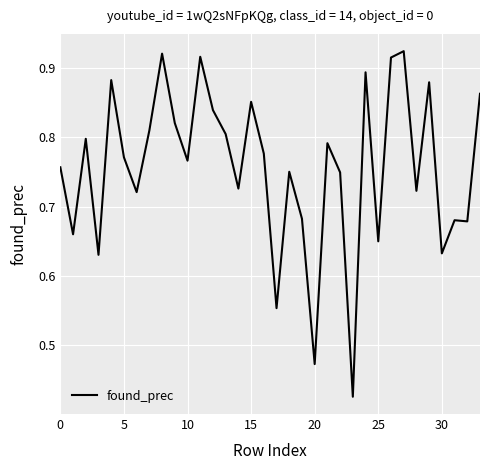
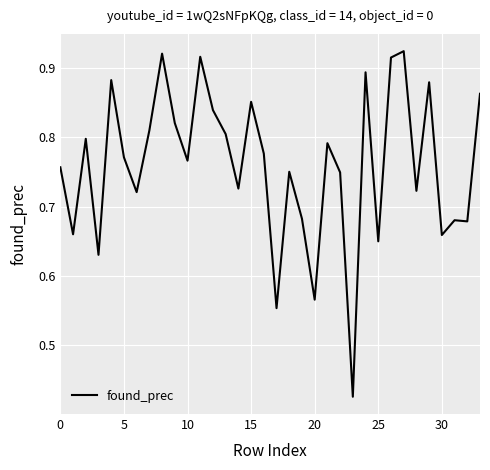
20: 0.47 -> 0.57
30: 0.63 -> 0.66
